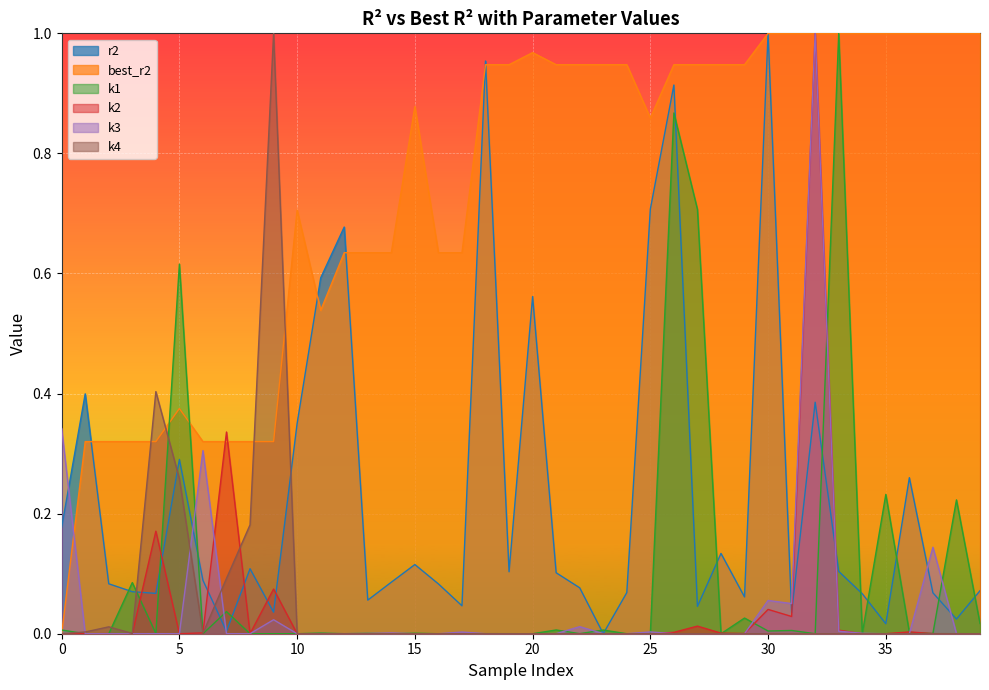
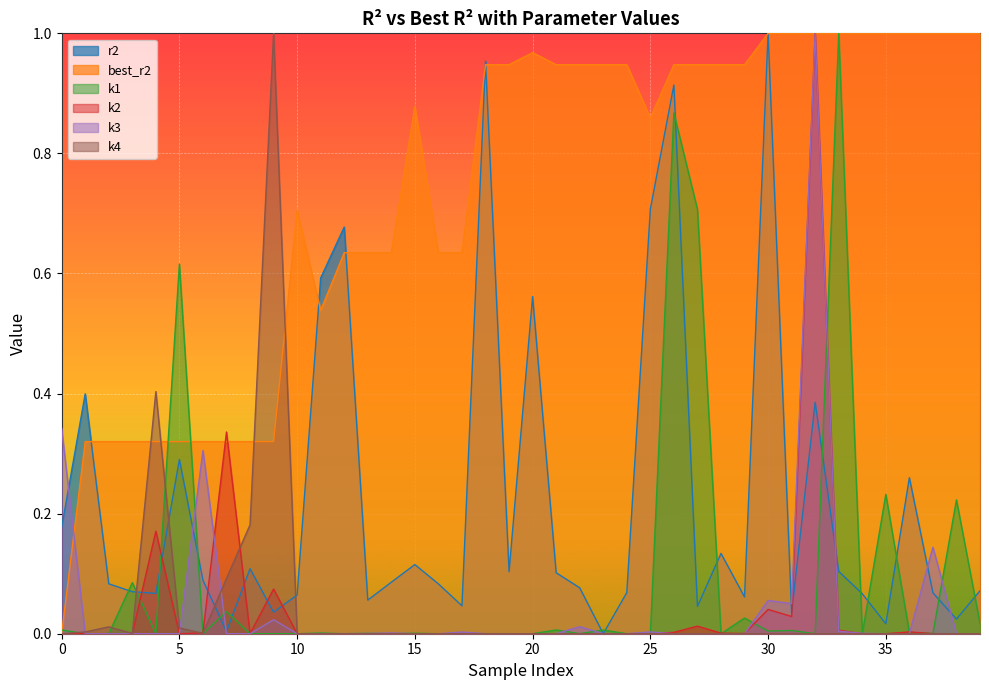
best_r2, 5: 0.38 -> 0.32
k4, 5: 0.26 -> 0.01
r2, 10: 0.35 -> 0.06
